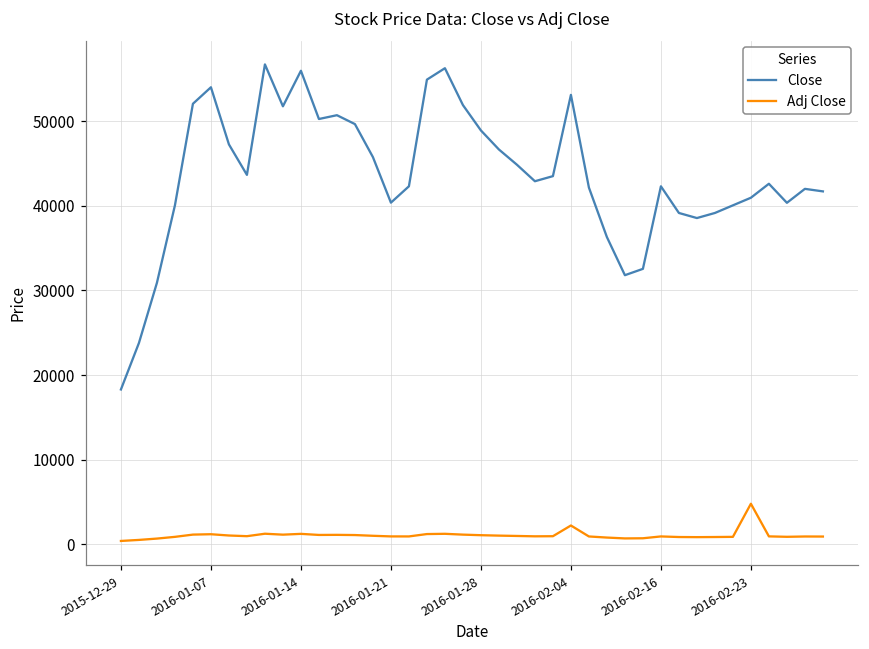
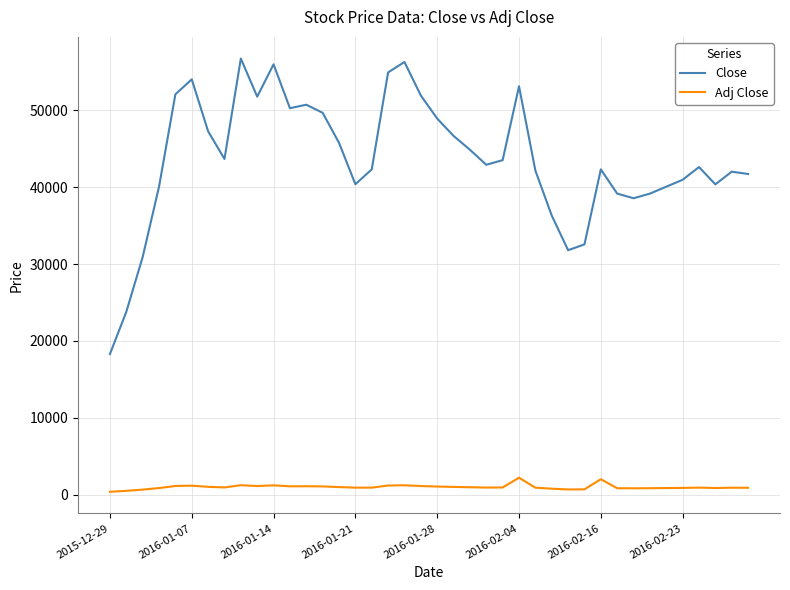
Adj Close, 2016-02-16: 1000 -> 2000
Adj Close, 2016-02-23: 5000 -> 1000
